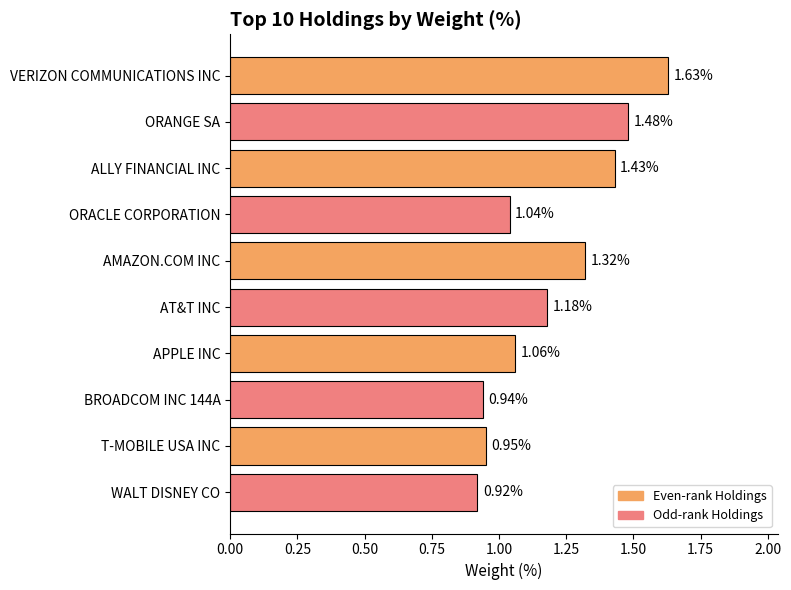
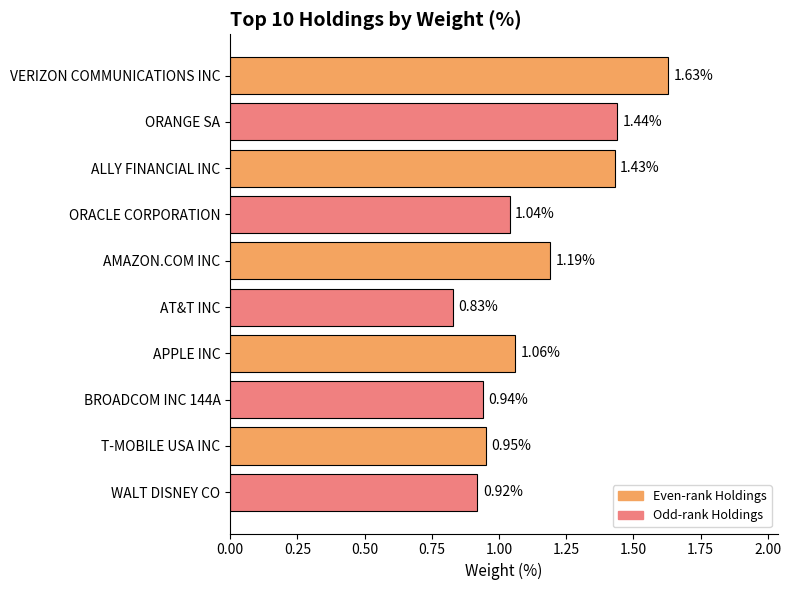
ORANGE SA: 1.48% -> 1.44%
AMAZON.COM INC: 1.32% -> 1.19%
AT&T INC: 1.18% -> 0.83%
